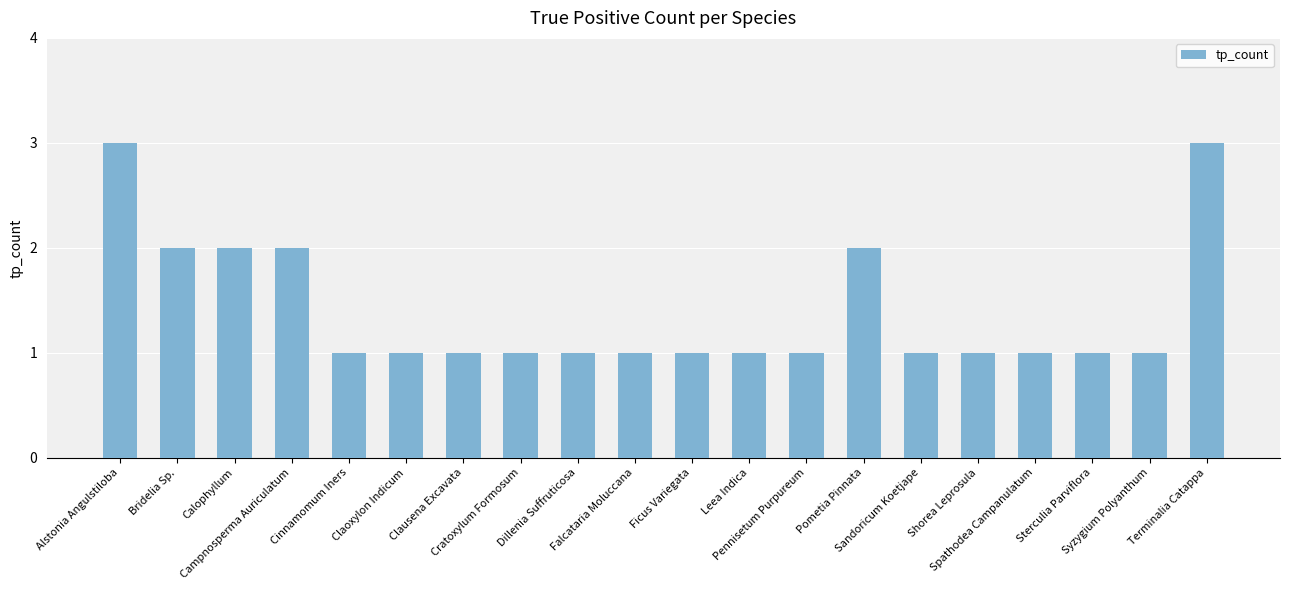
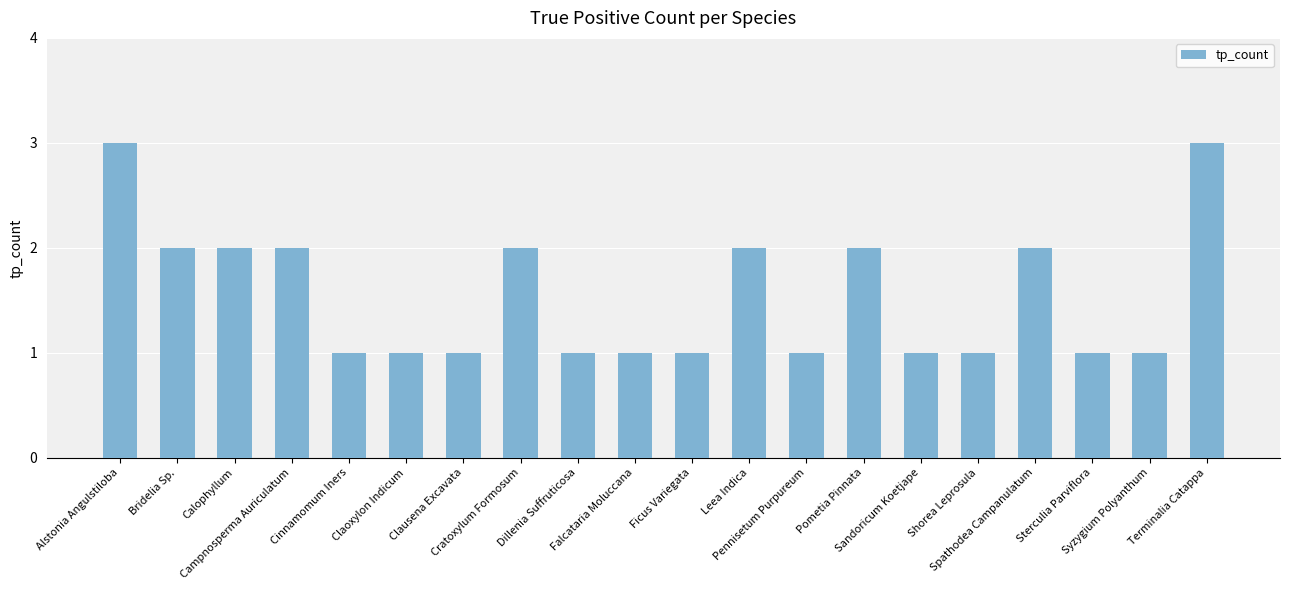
Cratoxylum Formosum: 1 -> 2
Leea Indica: 1 -> 2
Spathodea Campanulatum: 1 -> 2
